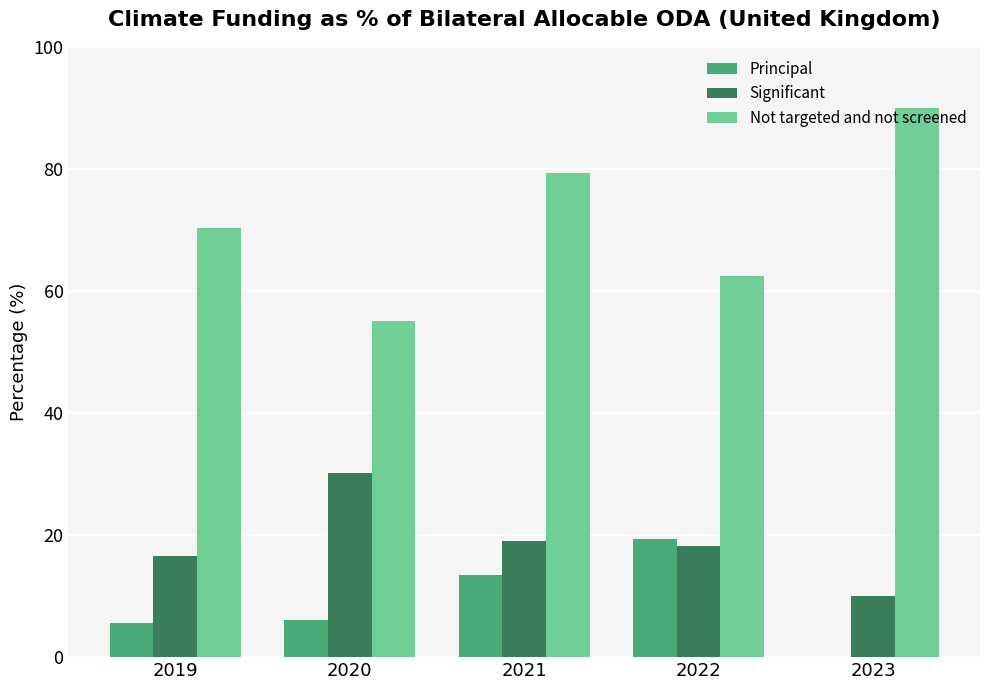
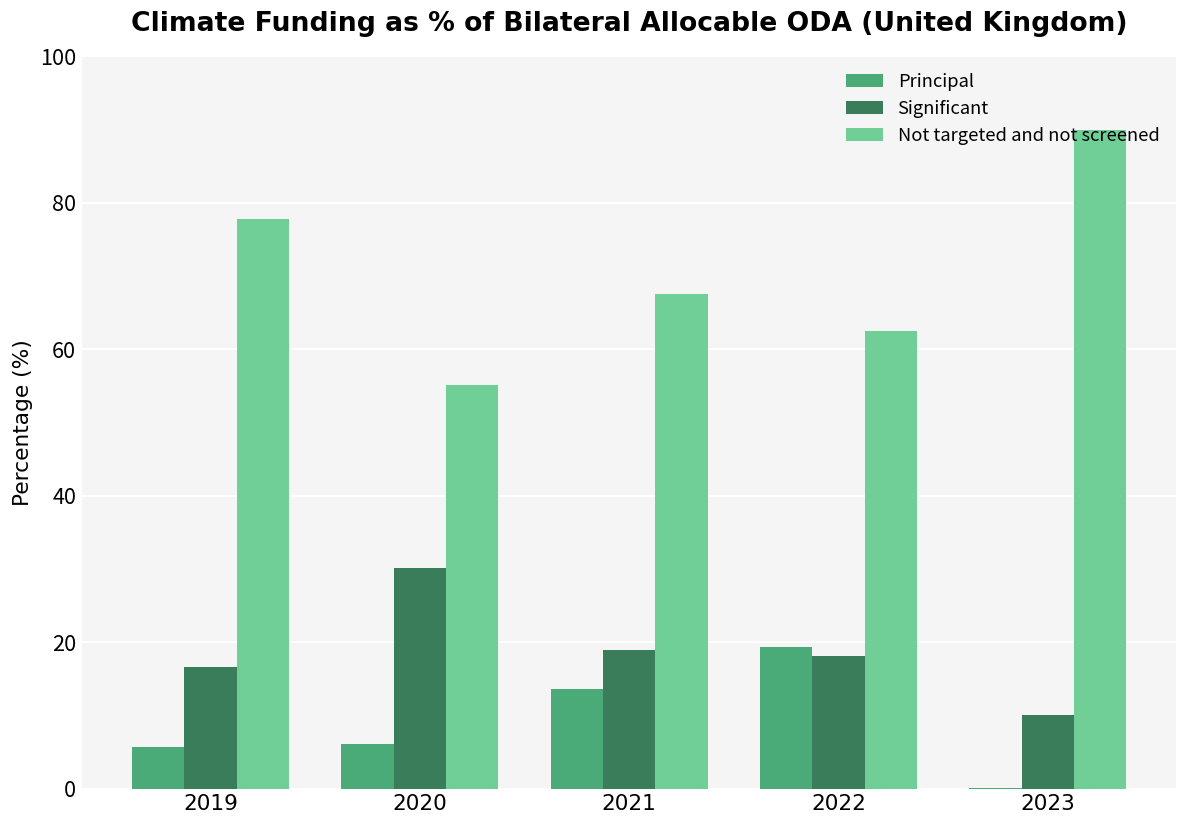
Not targeted and not screened, 2019: 70 -> 78
Not targeted and not screened, 2021: 79 -> 68
